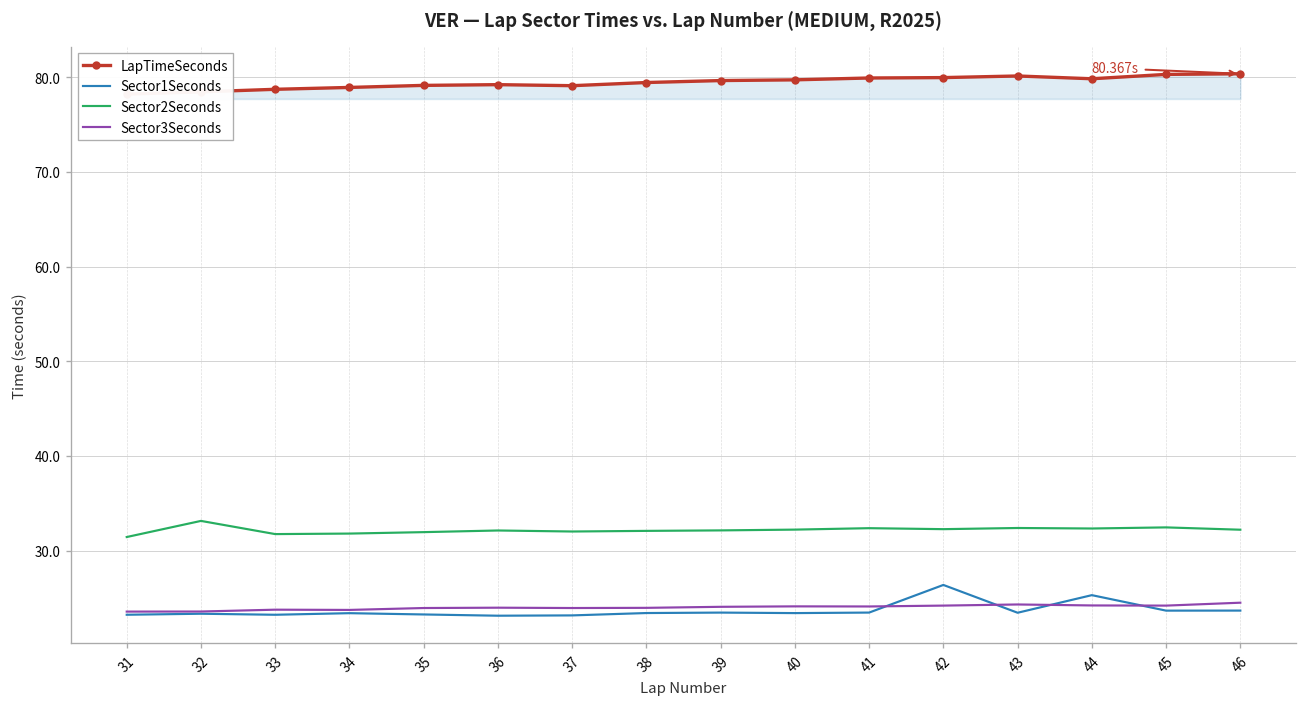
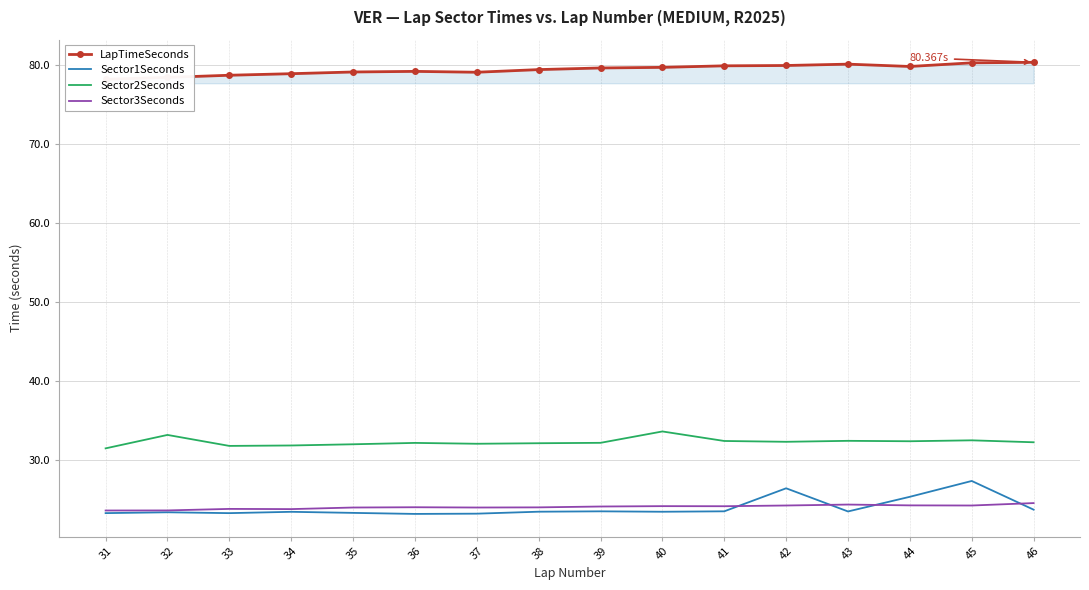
Sector2Seconds, 40: 32 -> 34
Sector1Seconds, 45: 24 -> 27
